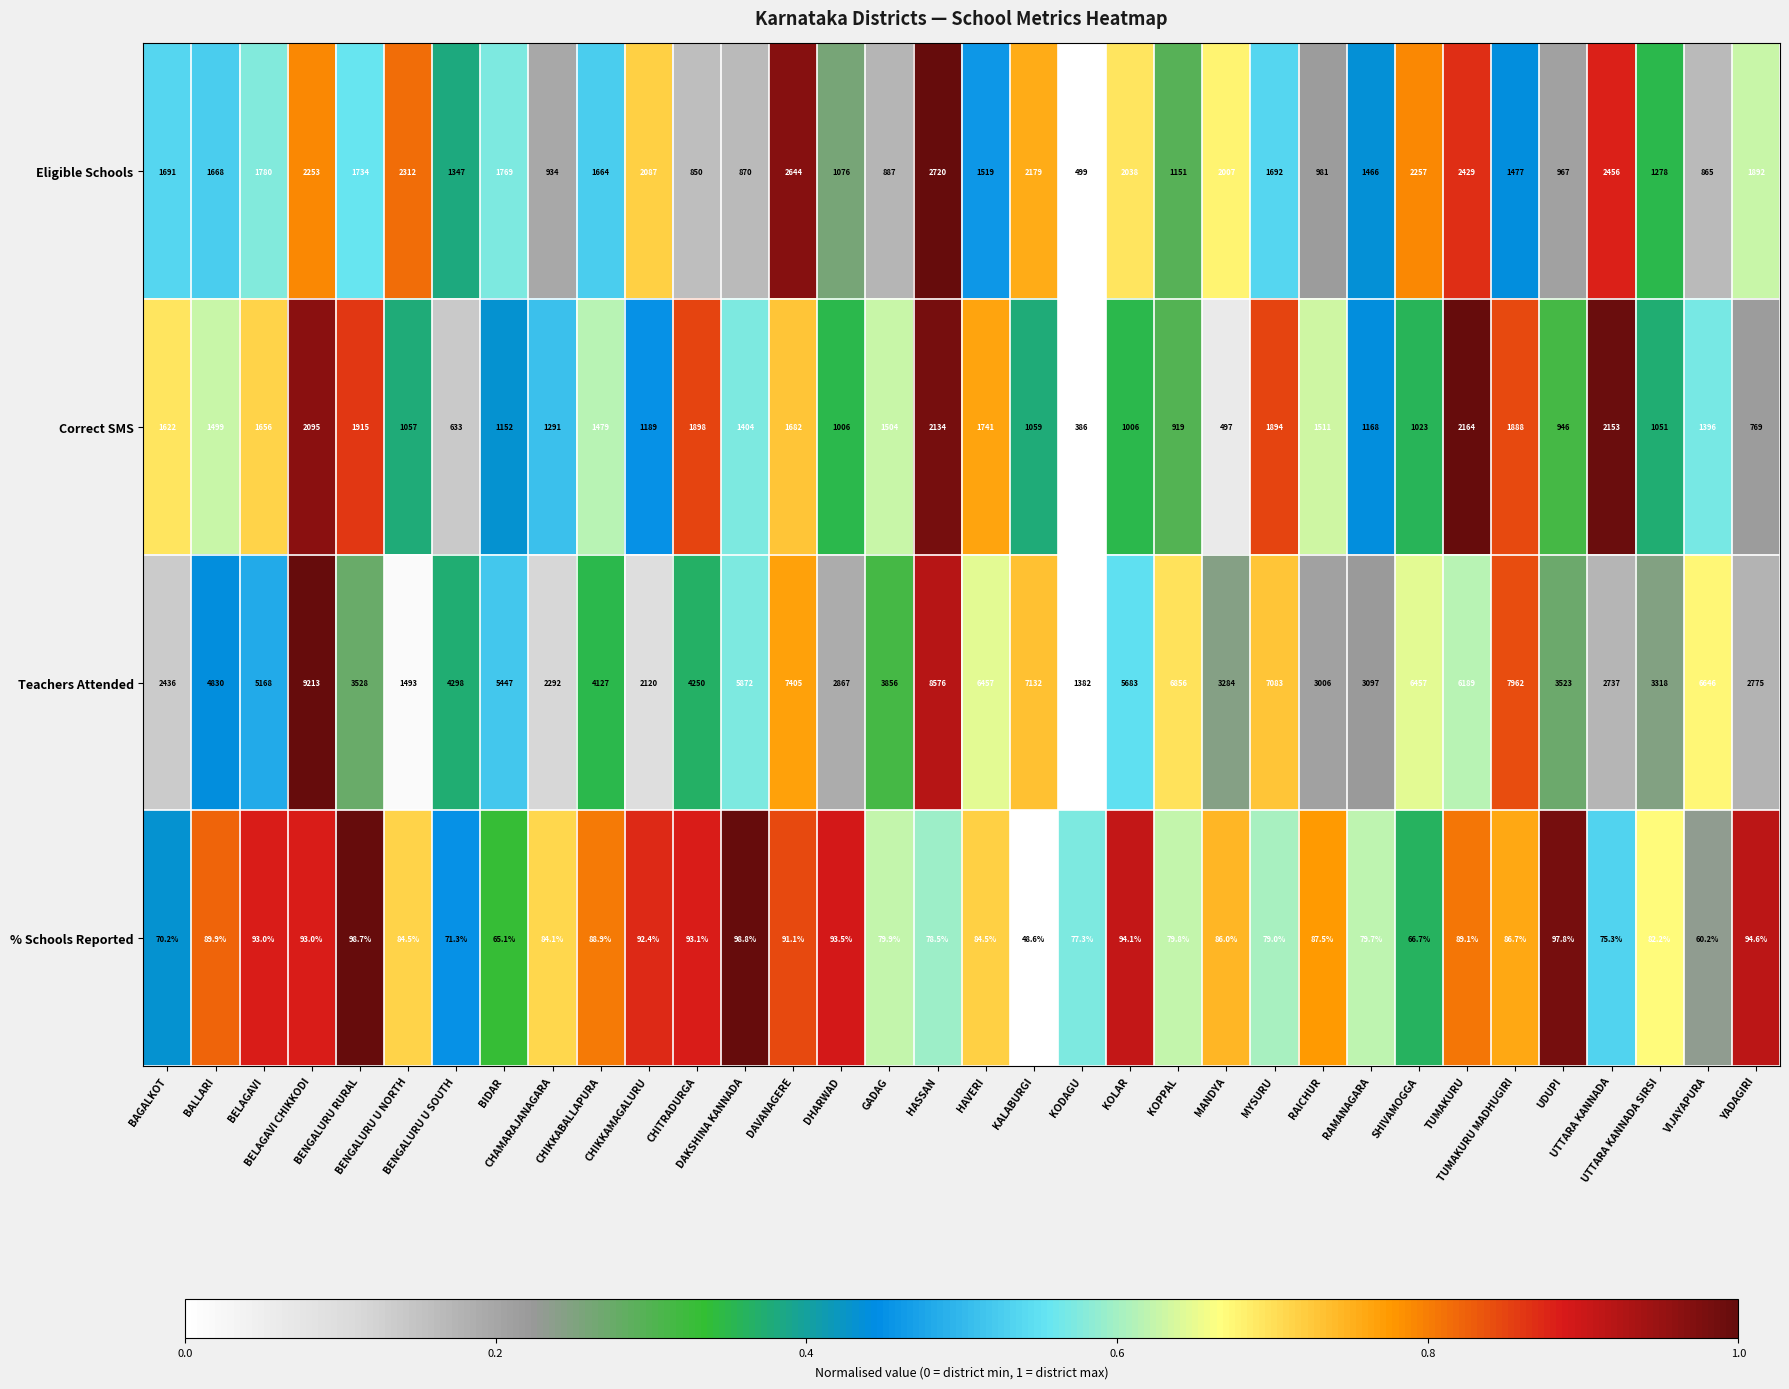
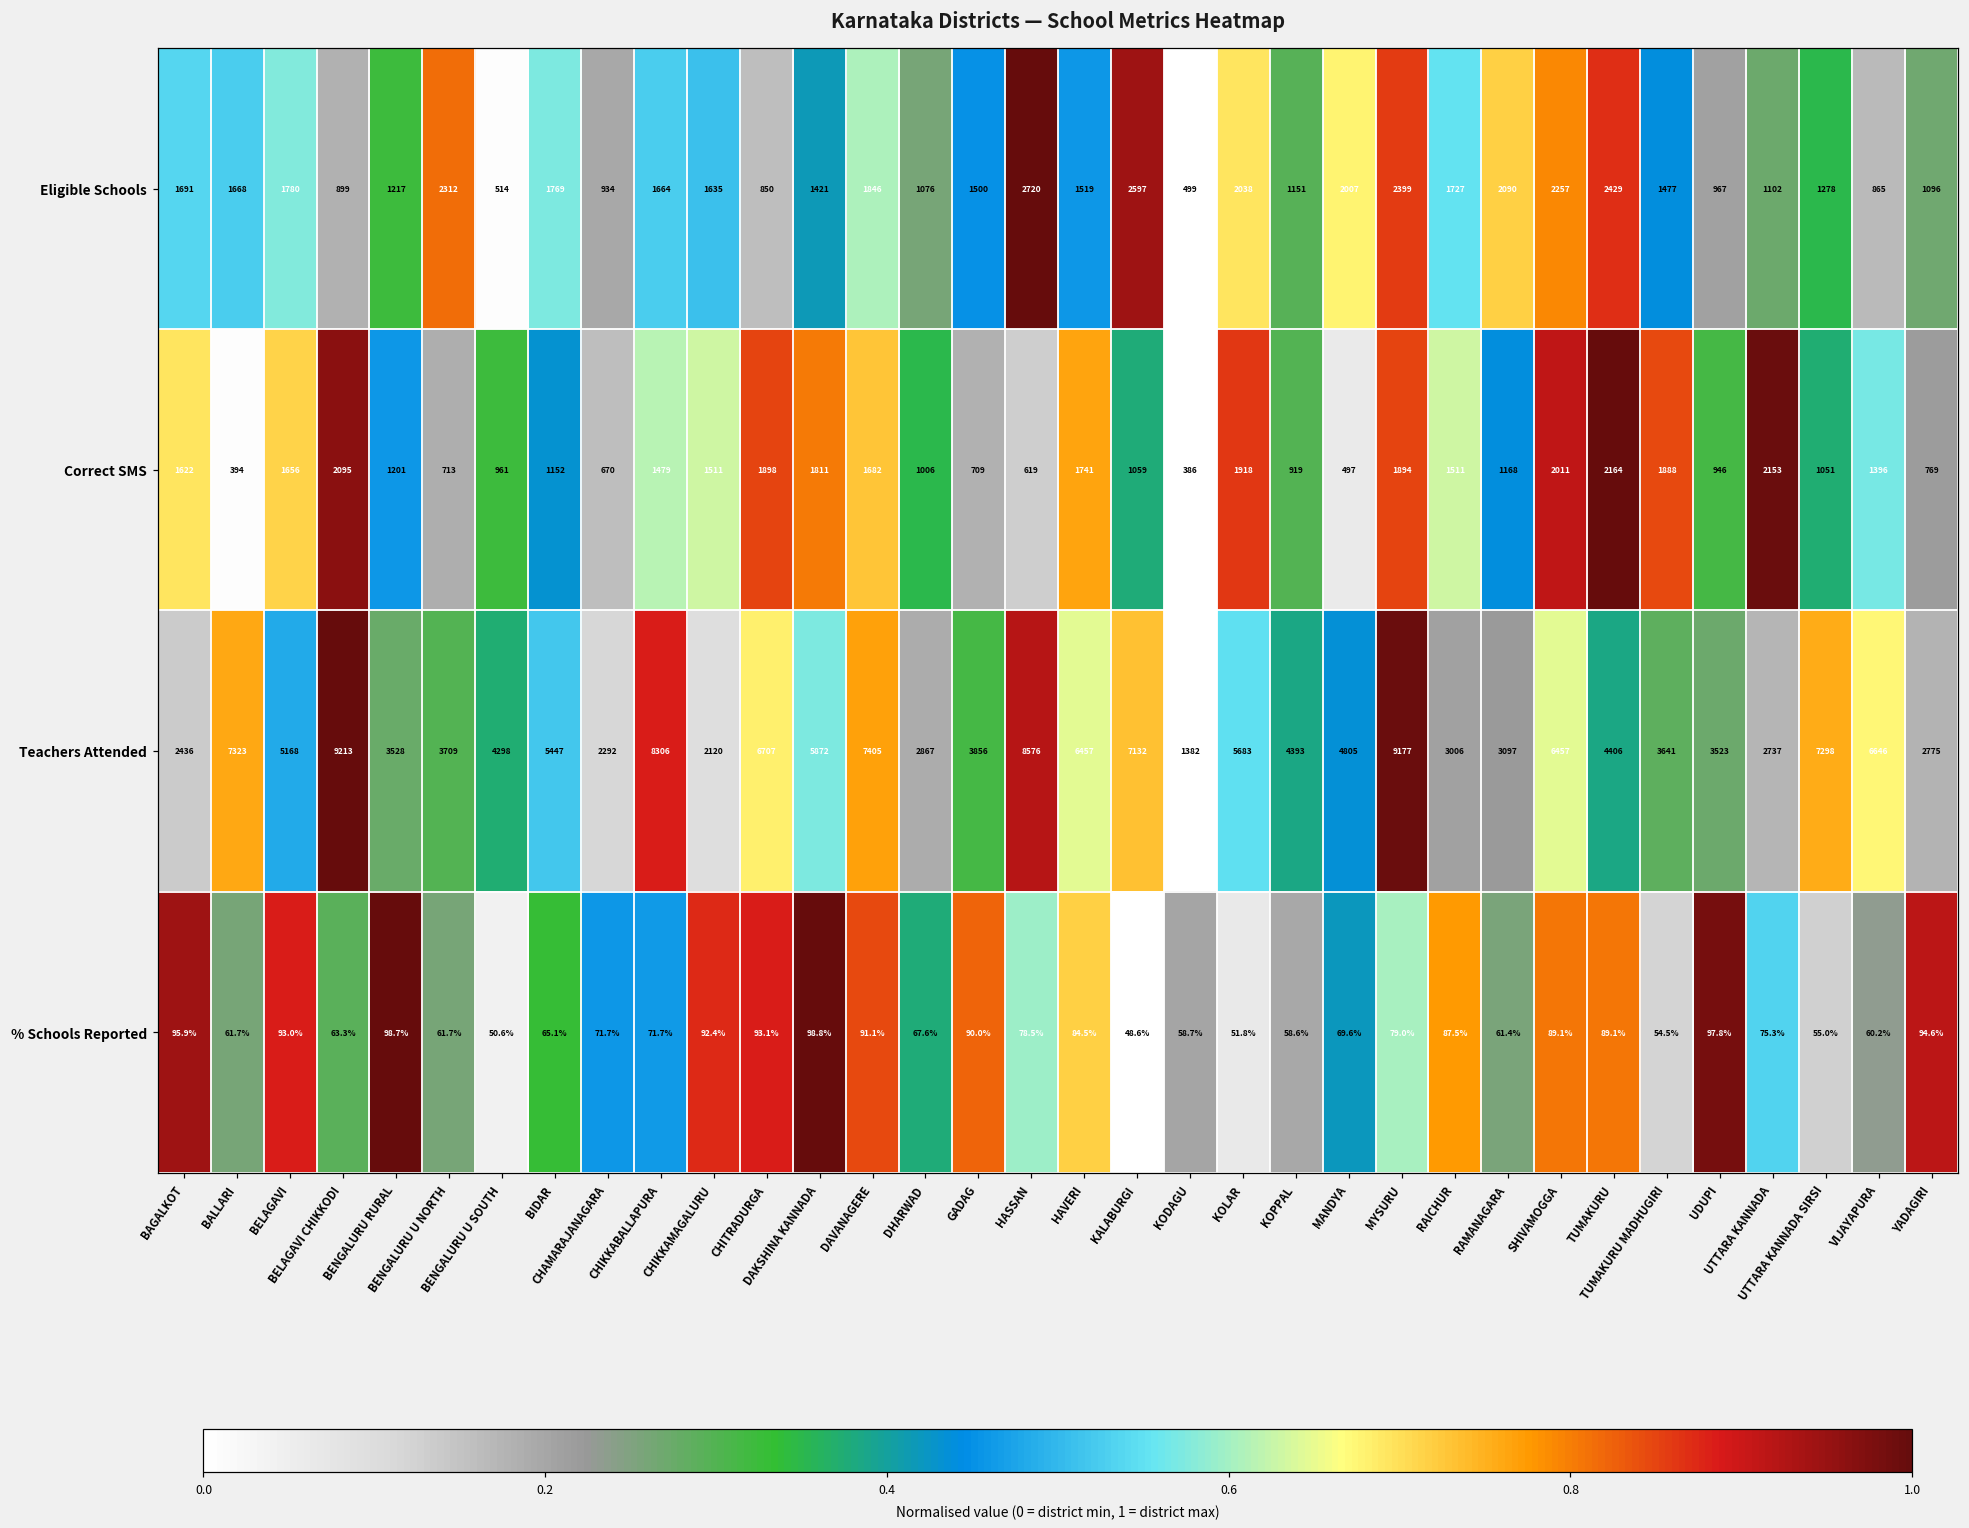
Eligible Schools, BELAGAVI CHIKKODI: 2253 -> 899
Eligible Schools, BENGALURU RURAL: 1734 -> 1217
Eligible Schools, BENGALURU U SOUTH: 1347 -> 514
Eligible Schools, CHIKKAMAGALURU: 2087 -> 1635
Eligible Schools, DAKSHINA KANNADA: 870 -> 1421
Eligible Schools, DAVANAGERE: 2644 -> 1846
Eligible Schools, GADAG: 887 -> 1500
Eligible Schools, KALABURGI: 2179 -> 2597
Eligible Schools, MYSURU: 1692 -> 2399
Eligible Schools, RAICHUR: 981 -> 1727
Eligible Schools, RAMANAGARA: 1466 -> 2090
Eligible Schools, UTTARA KANNADA: 2456 -> 1102
Eligible Schools, YADAGIRI: 1892 -> 1096
Correct SMS, BALLARI: 1499 -> 394
Correct SMS, BENGALURU RURAL: 1915 -> 1201
Correct SMS, BENGALURU U NORTH: 1057 -> 713
Correct SMS, BENGALURU U SOUTH: 633 -> 961
Correct SMS, CHAMARAJANAGARA: 1291 -> 670
Correct SMS, CHIKKAMAGALURU: 1189 -> 1511
Correct SMS, DAKSHINA KANNADA: 1404 -> 1811
Correct SMS, GADAG: 1504 -> 709
Correct SMS, HASSAN: 2134 -> 619
Correct SMS, KOLAR: 1006 -> 1918
Correct SMS, SHIVAMOGGA: 1023 -> 2011
Teachers Attended, BALLARI: 4830 -> 7323
Teachers Attended, BENGALURU U NORTH: 1493 -> 3709
Teachers Attended, CHIKKABALLAPURA: 4127 -> 8306
Teachers Attended, CHITRADURGA: 4250 -> 6707
Teachers Attended, KOPPAL: 6856 -> 4393
Teachers Attended, MANDYA: 3284 -> 4805
Teachers Attended, MYSURU: 7083 -> 9177
Teachers Attended, TUMAKURU: 6189 -> 4406
Teachers Attended, TUMAKURU MADHUGIRI: 7962 -> 3641
Teachers Attended, UTTARA KANNADA SIRSI: 3318 -> 7298
% Schools Reported, BAGALKOT: 70.2% -> 95.9%
% Schools Reported, BALLARI: 89.9% -> 61.7%
% Schools Reported, BELAGAVI CHIKKODI: 93.0% -> 63.3%
% Schools Reported, BENGALURU U NORTH: 84.5% -> 61.7%
% Schools Reported, BENGALURU U SOUTH: 71.3% -> 50.6%
% Schools Reported, CHAMARAJANAGARA: 84.1% -> 71.7%
% Schools Reported, CHIKKABALLAPURA: 88.9% -> 71.7%
% Schools Reported, DHARWAD: 93.5% -> 67.6%
% Schools Reported, GADAG: 79.9% -> 90.0%
% Schools Reported, KODAGU: 77.3% -> 58.7%
% Schools Reported, KOLAR: 94.1% -> 51.8%
% Schools Reported, KOPPAL: 79.8% -> 58.6%
% Schools Reported, MANDYA: 86.0% -> 69.6%
% Schools Reported, RAMANAGARA: 79.7% -> 61.4%
% Schools Reported, SHIVAMOGGA: 66.7% -> 89.1%
% Schools Reported, TUMAKURU MADHUGIRI: 86.7% -> 54.5%
% Schools Reported, UTTARA KANNADA SIRSI: 82.2% -> 55.0%
